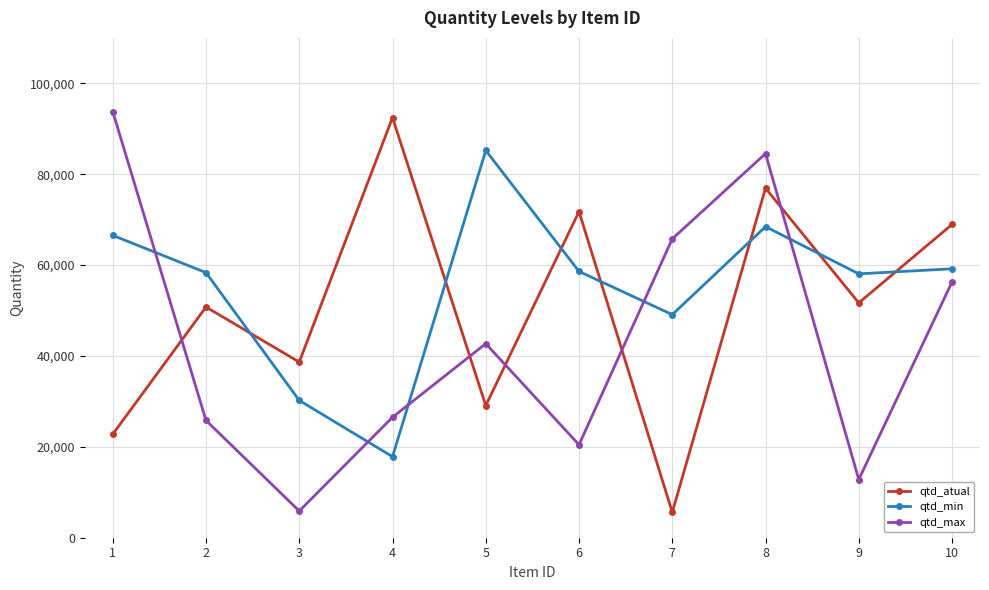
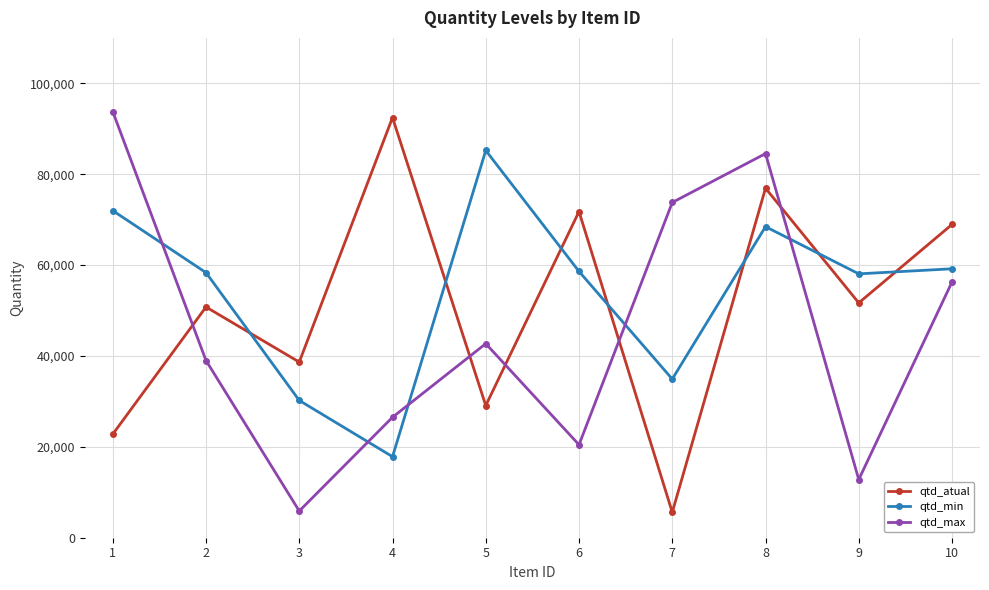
qtd_min, 1: 67,000 -> 72,000
qtd_max, 2: 26,000 -> 39,000
qtd_min, 7: 49,000 -> 35,000
qtd_max, 7: 66,000 -> 74,000
